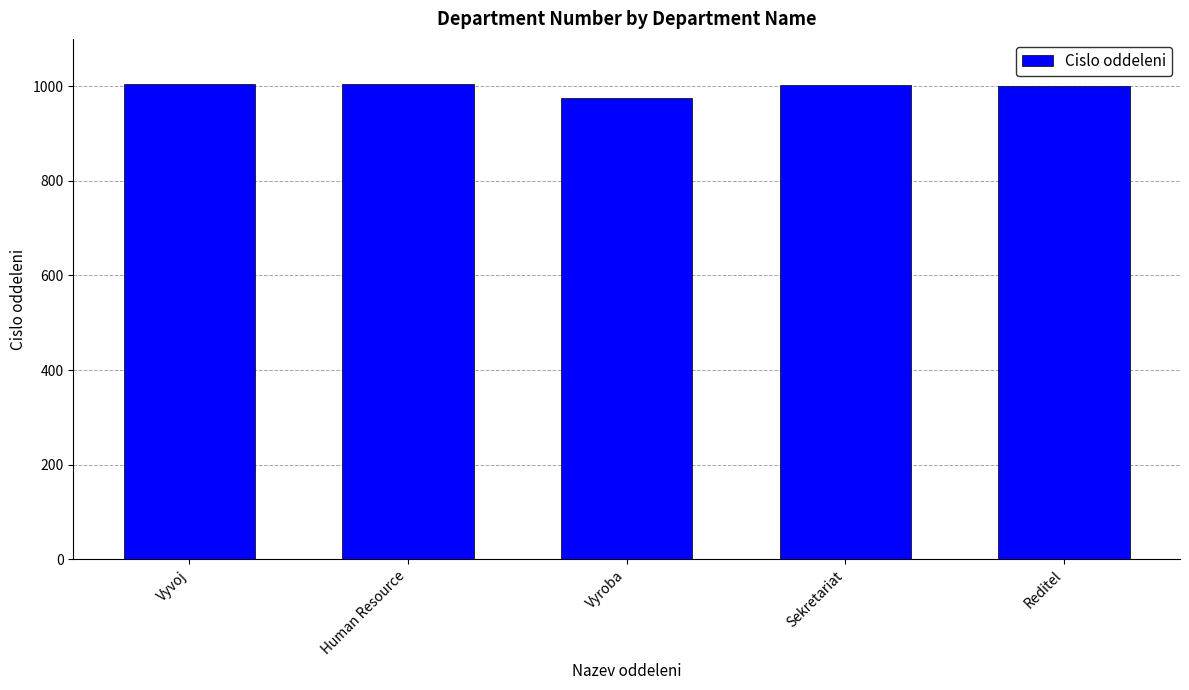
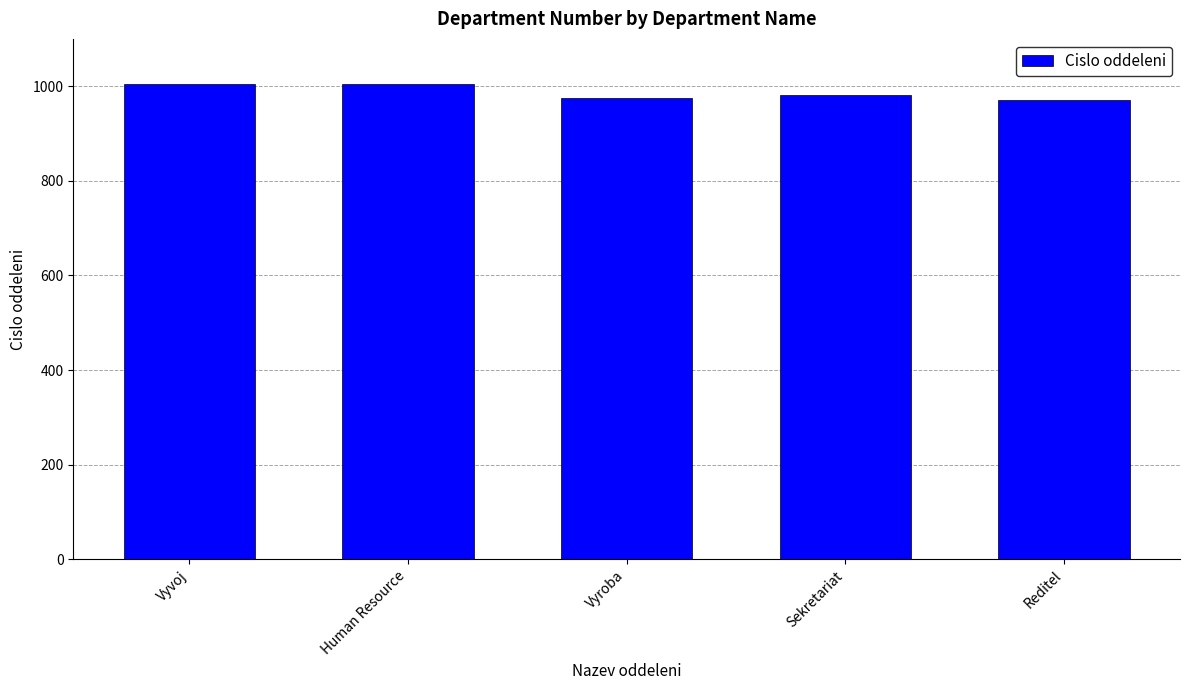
Sekretariat: 1000 -> 980
Reditel: 1000 -> 970
